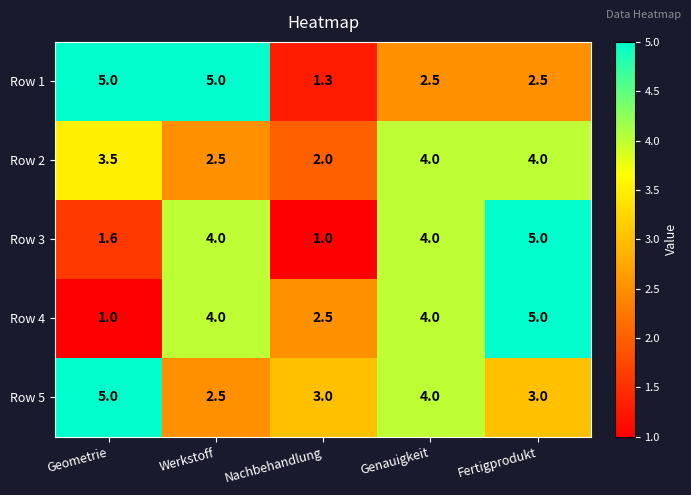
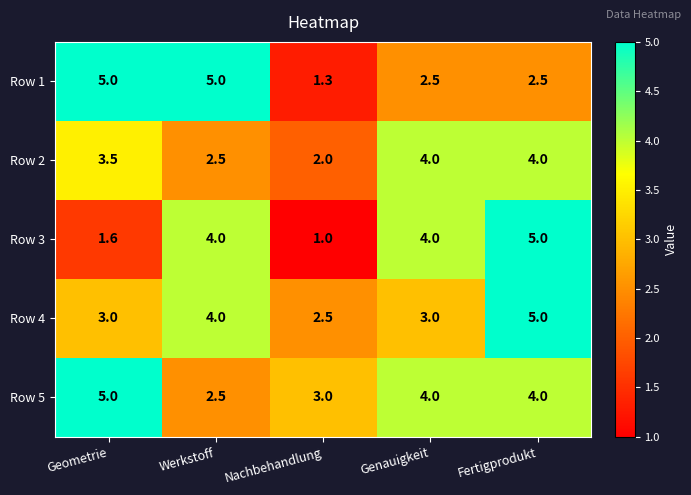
Row 4, Geometrie: 1.0 -> 3.0
Row 4, Genauigkeit: 4.0 -> 3.0
Row 5, Fertigprodukt: 3.0 -> 4.0
